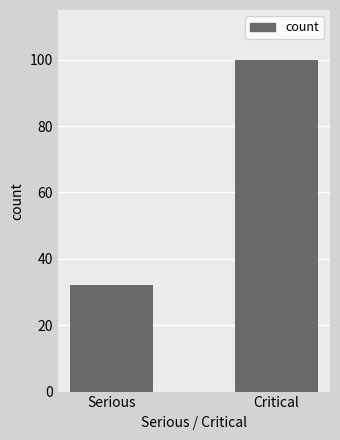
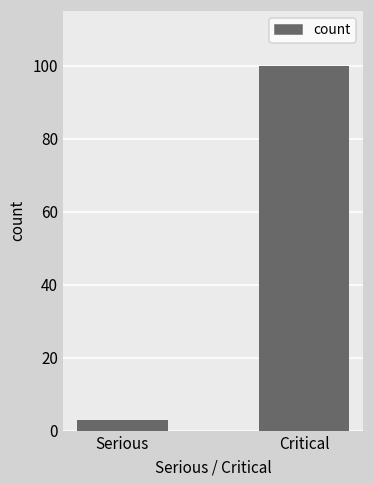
Serious: 32 -> 3
